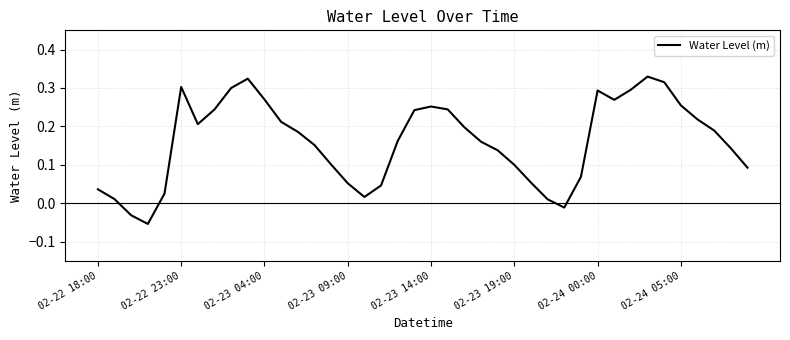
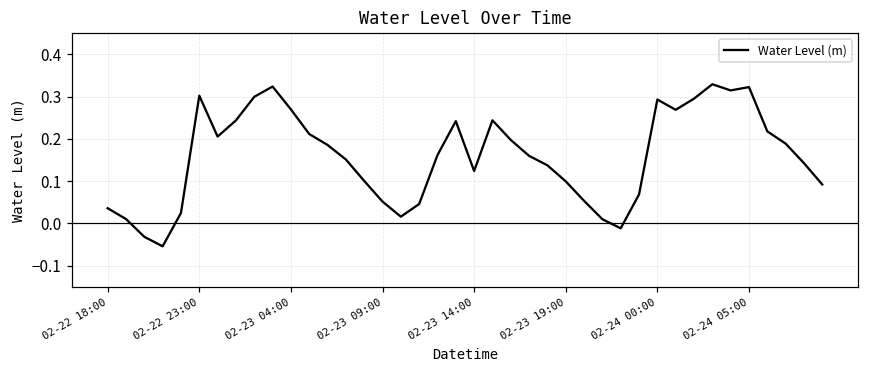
02-23 14:00: 0.25 -> 0.12
02-24 05:00: 0.25 -> 0.32
